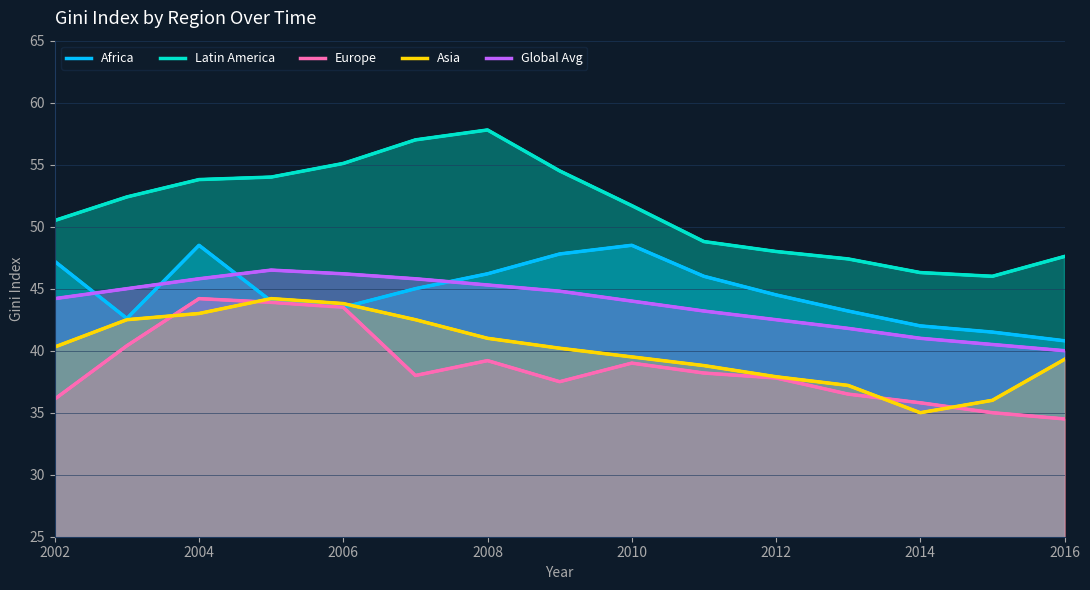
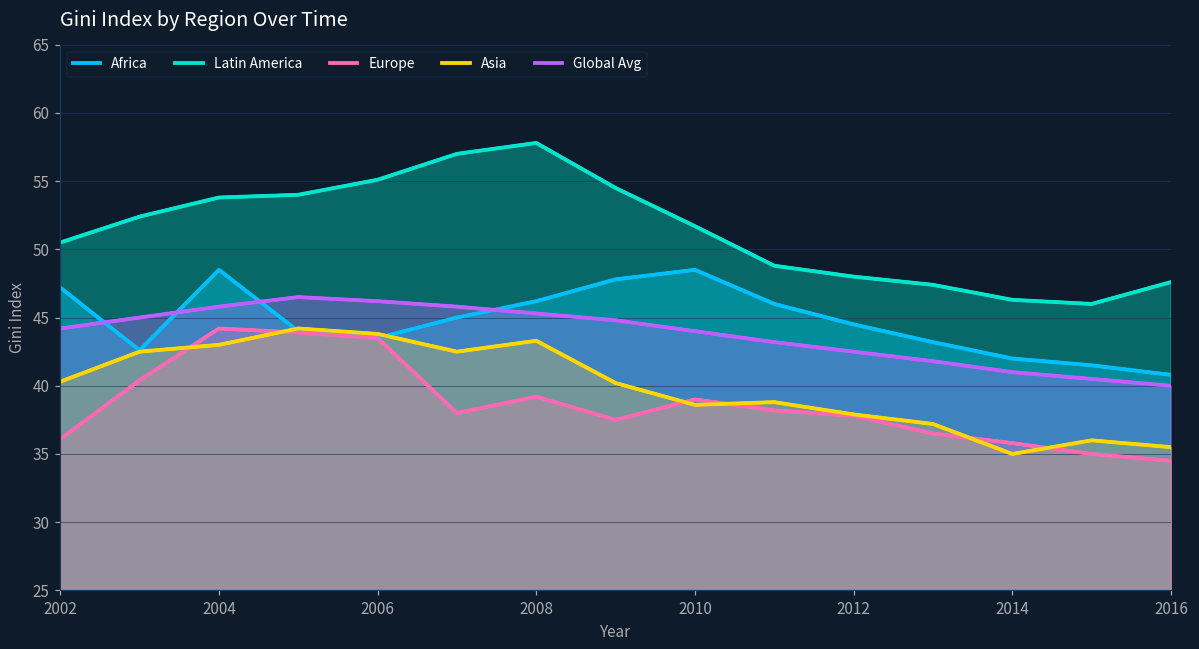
Asia, 2008: 41.0 -> 43.3
Asia, 2010: 39.5 -> 38.6
Asia, 2016: 39.3 -> 35.5
